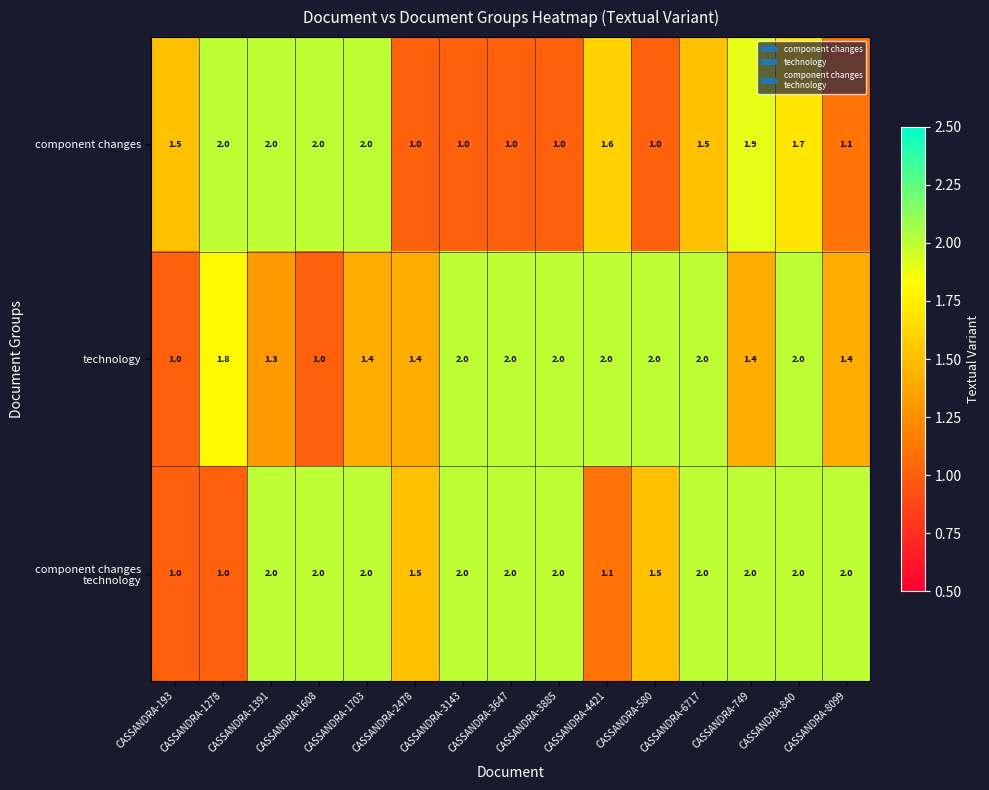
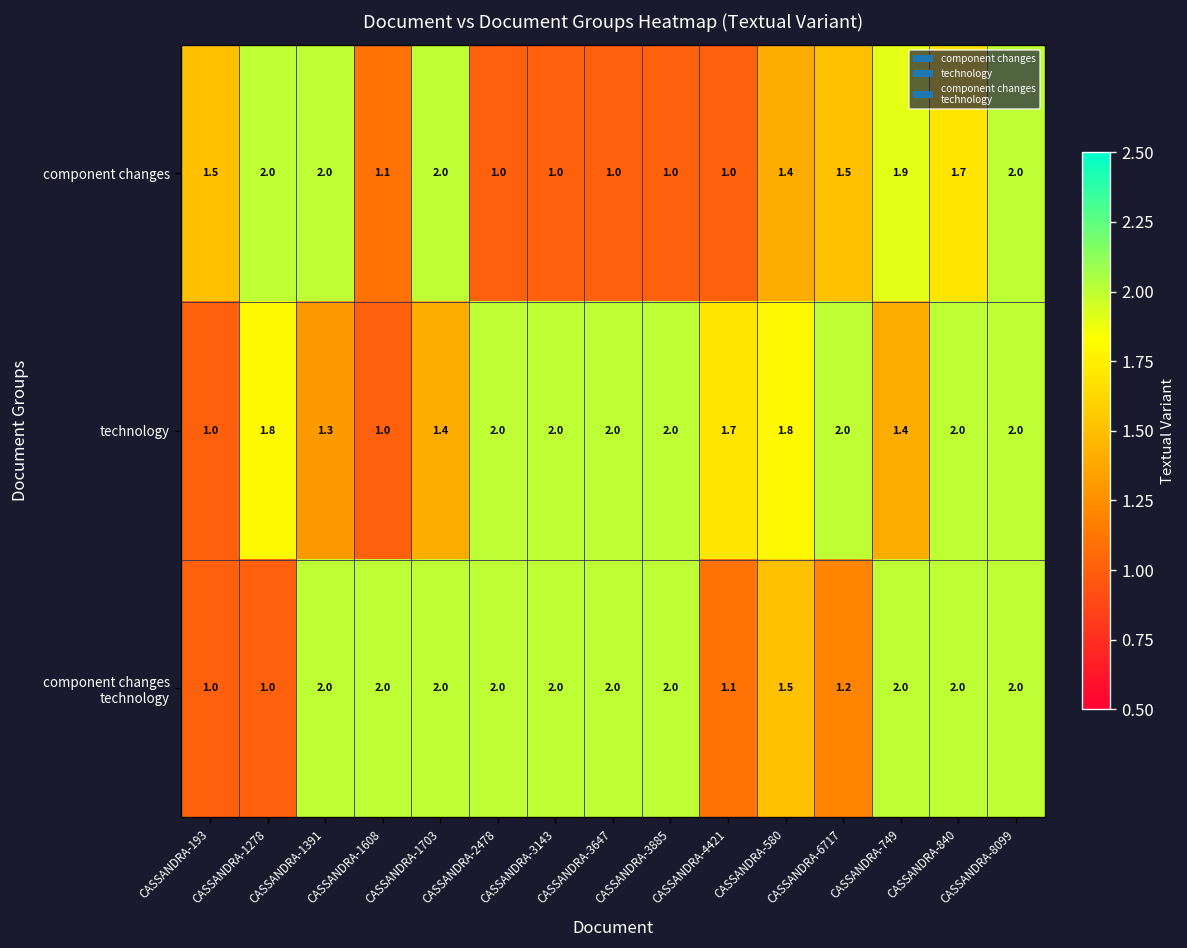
component changes, CASSANDRA-1608: 2.0 -> 1.1
component changes, CASSANDRA-4421: 1.6 -> 1.0
component changes, CASSANDRA-580: 1.0 -> 1.4
component changes, CASSANDRA-8099: 1.1 -> 2.0
technology, CASSANDRA-2478: 1.4 -> 2.0
technology, CASSANDRA-4421: 2.0 -> 1.7
technology, CASSANDRA-580: 2.0 -> 1.8
technology, CASSANDRA-8099: 1.4 -> 2.0
component changes technology, CASSANDRA-2478: 1.5 -> 2.0
component changes technology, CASSANDRA-6717: 2.0 -> 1.2
